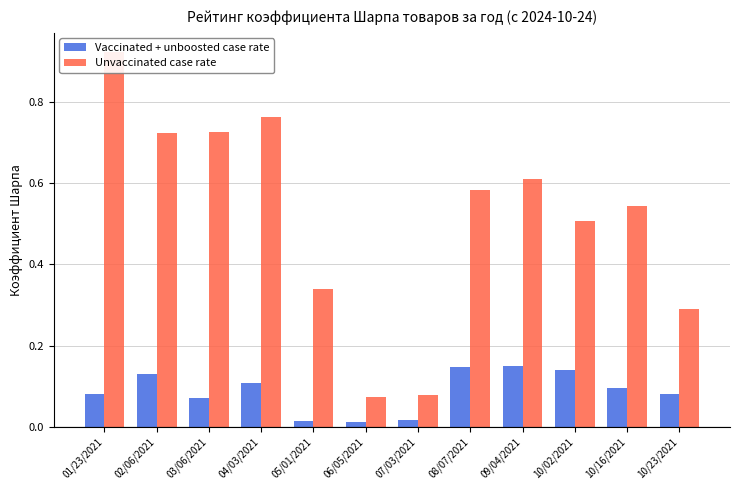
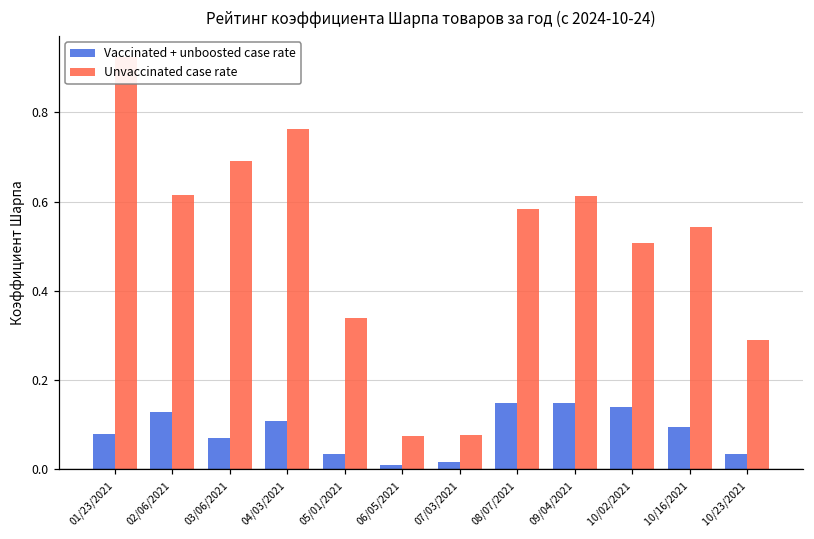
Unvaccinated case rate, 02/06/2021: 0.72 -> 0.61
Unvaccinated case rate, 03/06/2021: 0.73 -> 0.69
Vaccinated + unboosted case rate, 05/01/2021: 0.01 -> 0.03
Vaccinated + unboosted case rate, 10/23/2021: 0.08 -> 0.03
